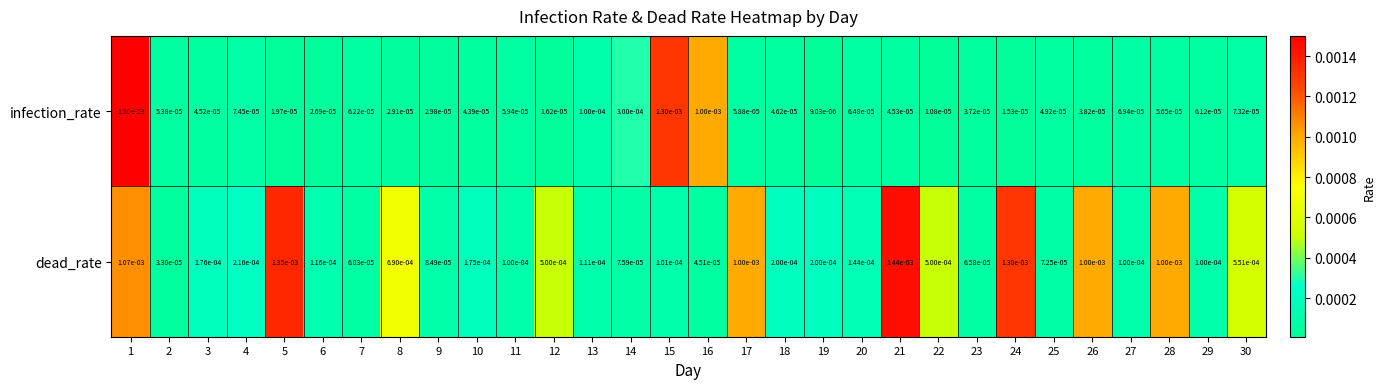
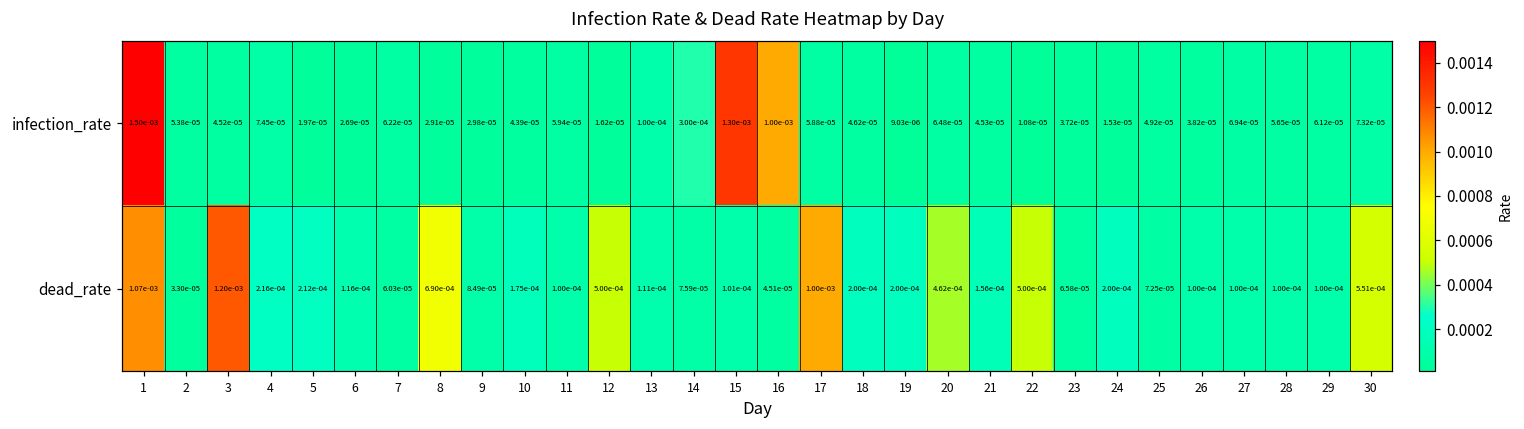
dead_rate, 3: 1.76e-04 -> 1.20e-03
dead_rate, 5: 1.35e-03 -> 2.12e-04
dead_rate, 20: 1.44e-04 -> 4.62e-04
dead_rate, 21: 1.44e-03 -> 1.56e-04
dead_rate, 24: 1.30e-03 -> 2.00e-04
dead_rate, 26: 1.00e-03 -> 1.00e-04
dead_rate, 28: 1.00e-03 -> 1.00e-04
